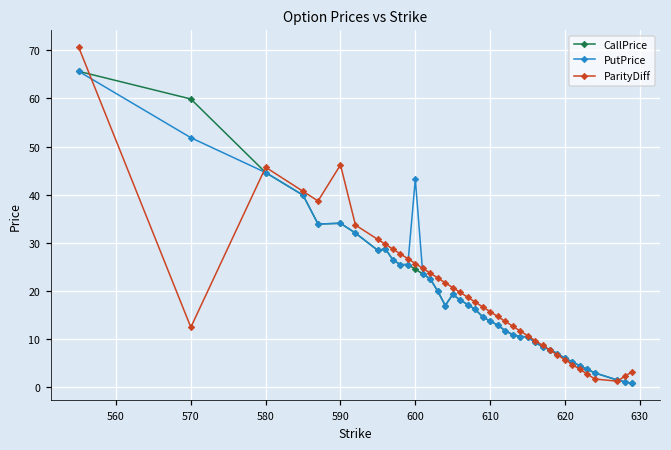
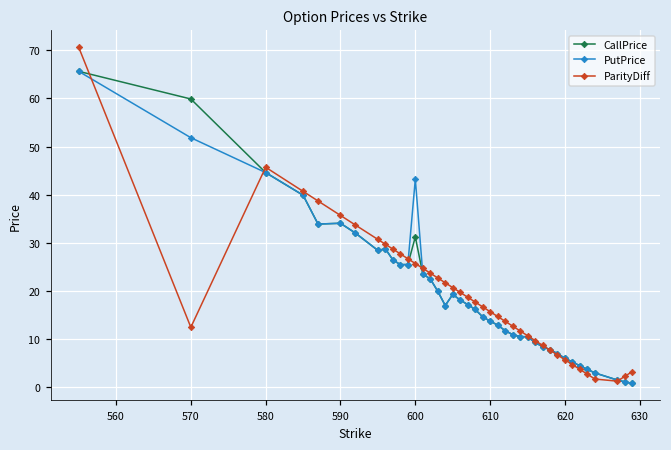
ParityDiff, 590: 46 -> 36
CallPrice, 600: 25 -> 31
